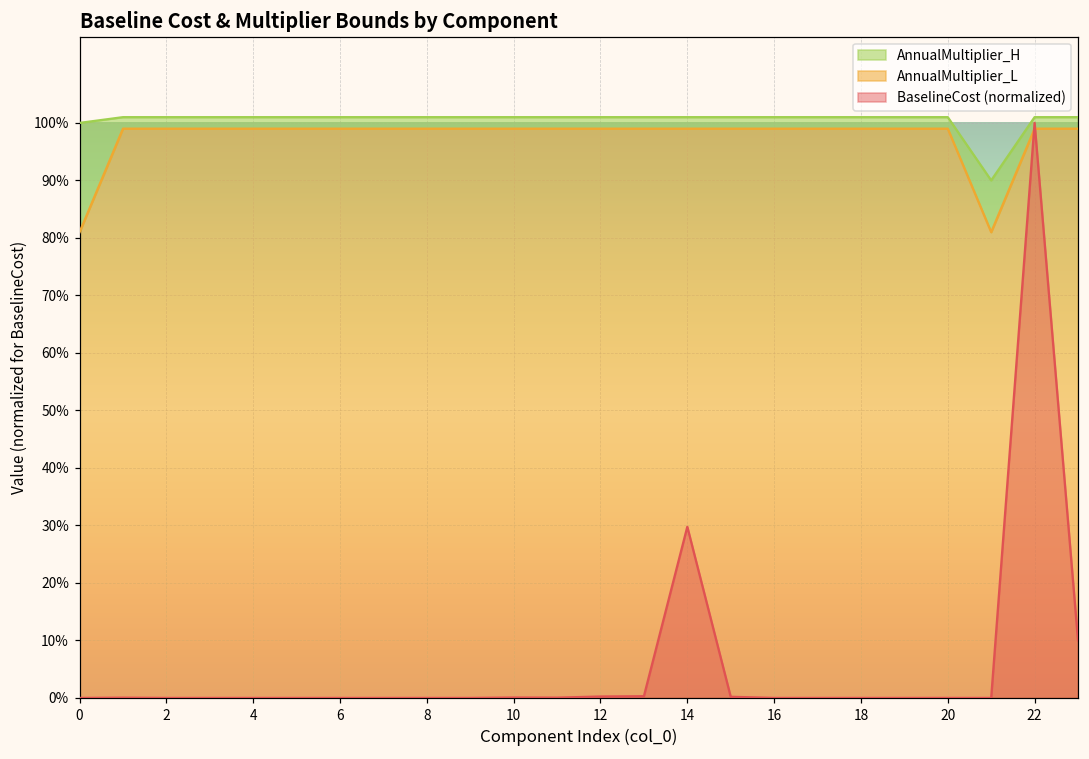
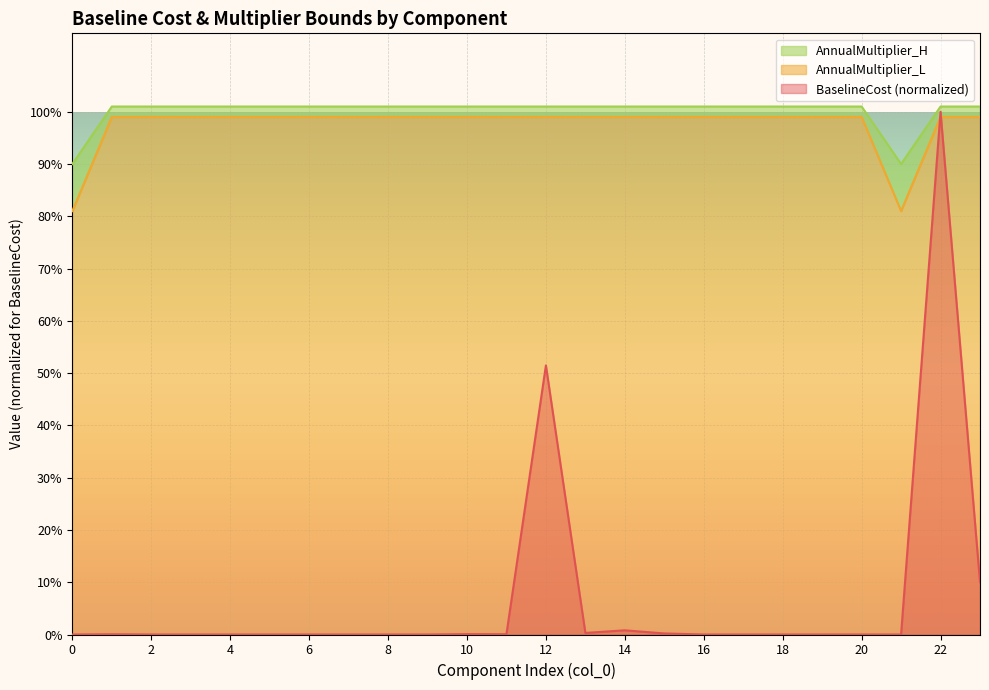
AnnualMultiplier_H, 0: 100% -> 90%
BaselineCost (normalized), 12: 0% -> 51%
BaselineCost (normalized), 14: 30% -> 1%
